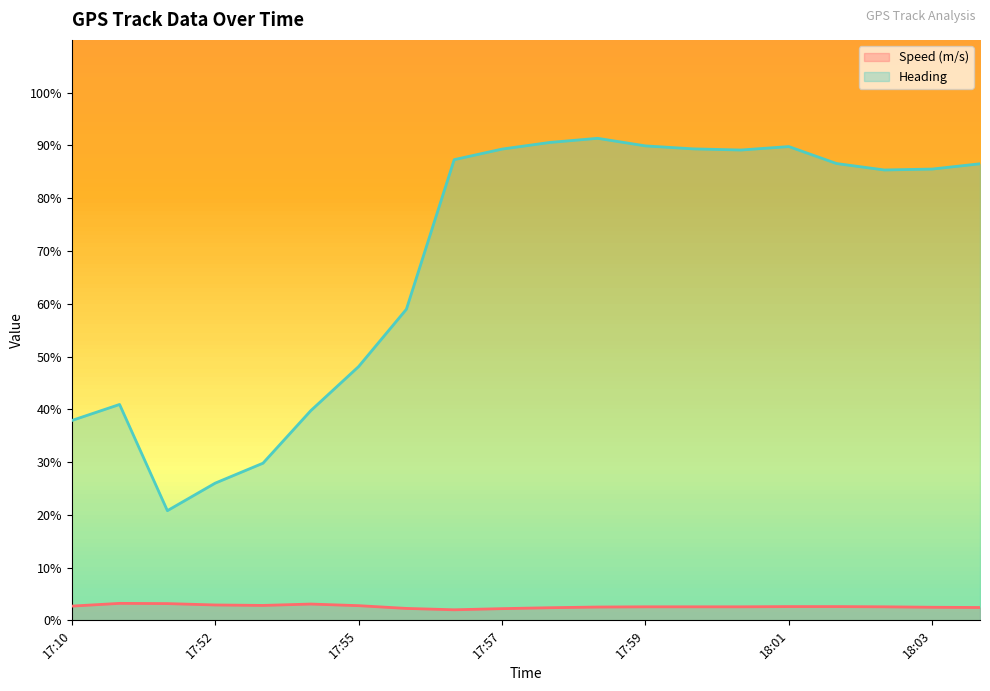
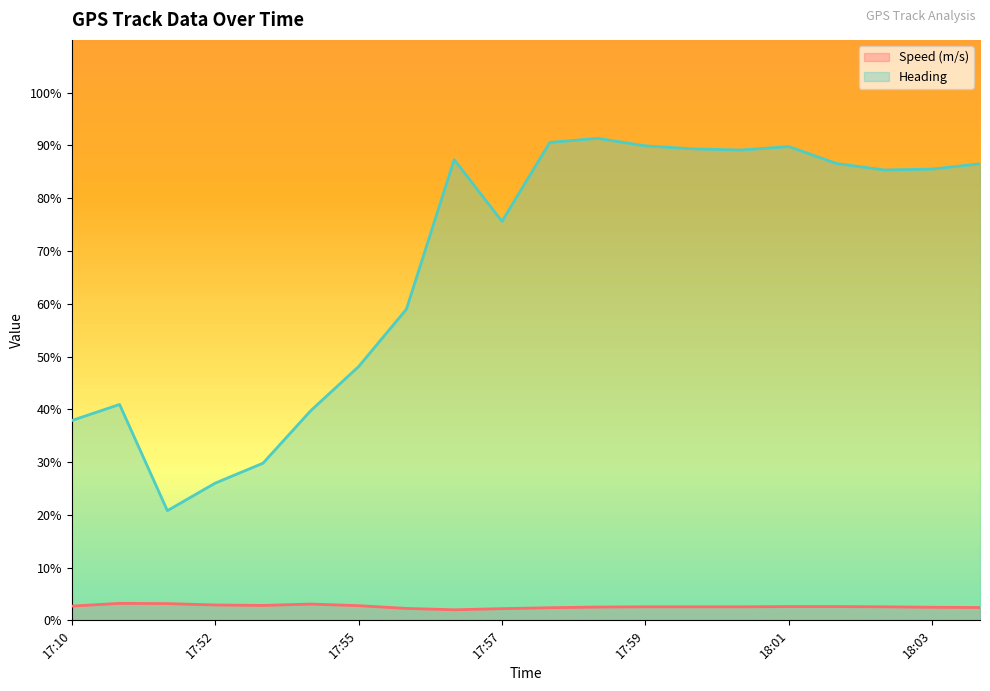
Heading, 17:57: 89% -> 76%
